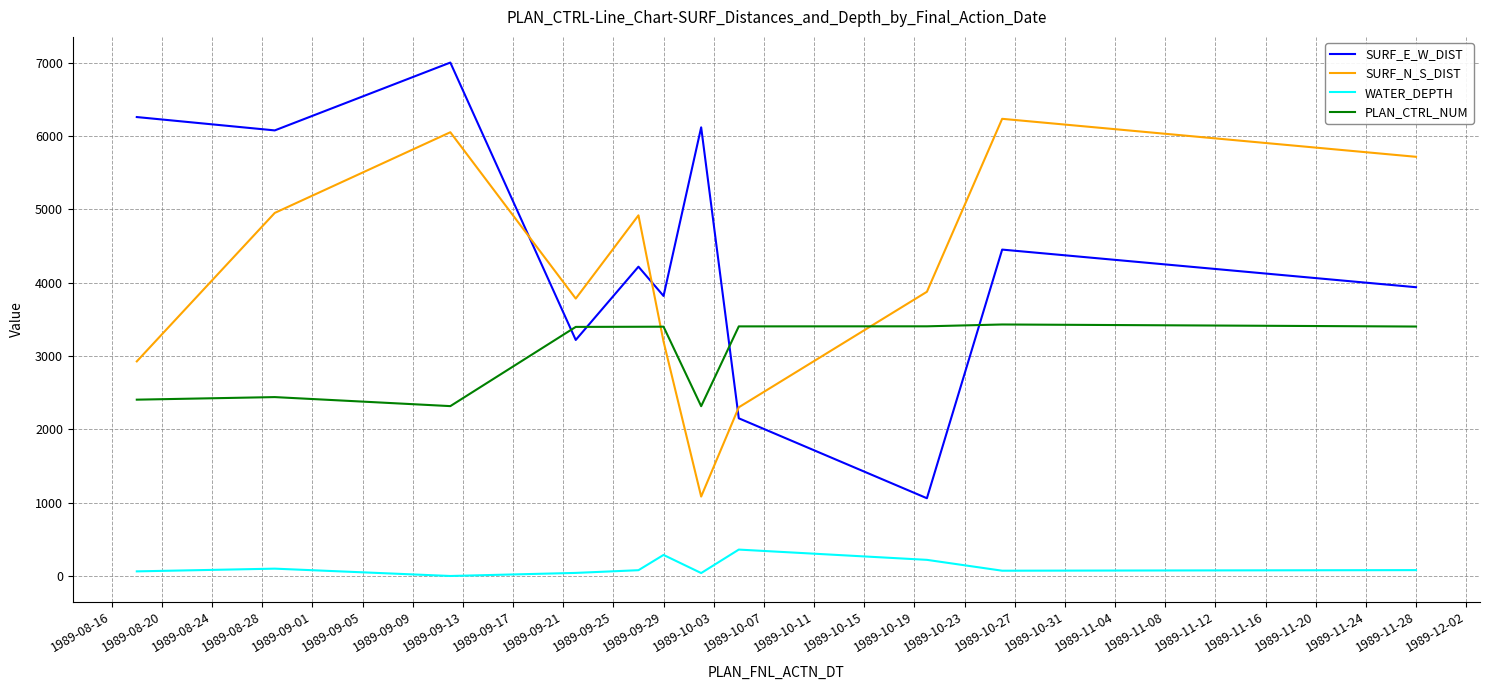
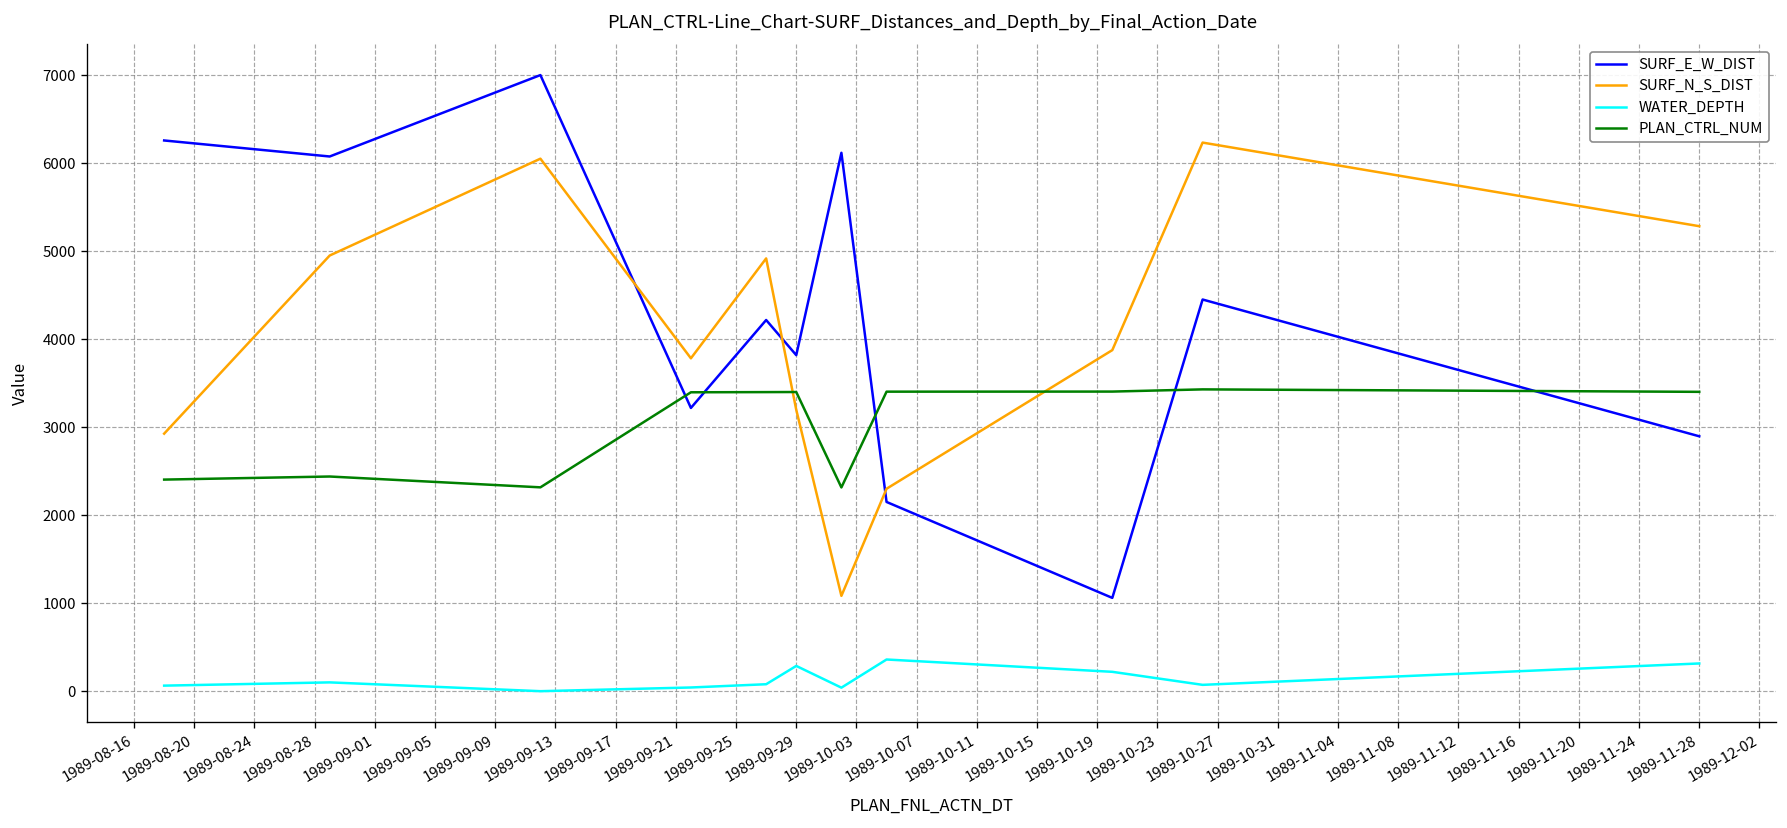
SURF_E_W_DIST, 1989-11-28: 3900 -> 2900
SURF_N_S_DIST, 1989-11-28: 5700 -> 5300
WATER_DEPTH, 1989-11-28: 100 -> 300
